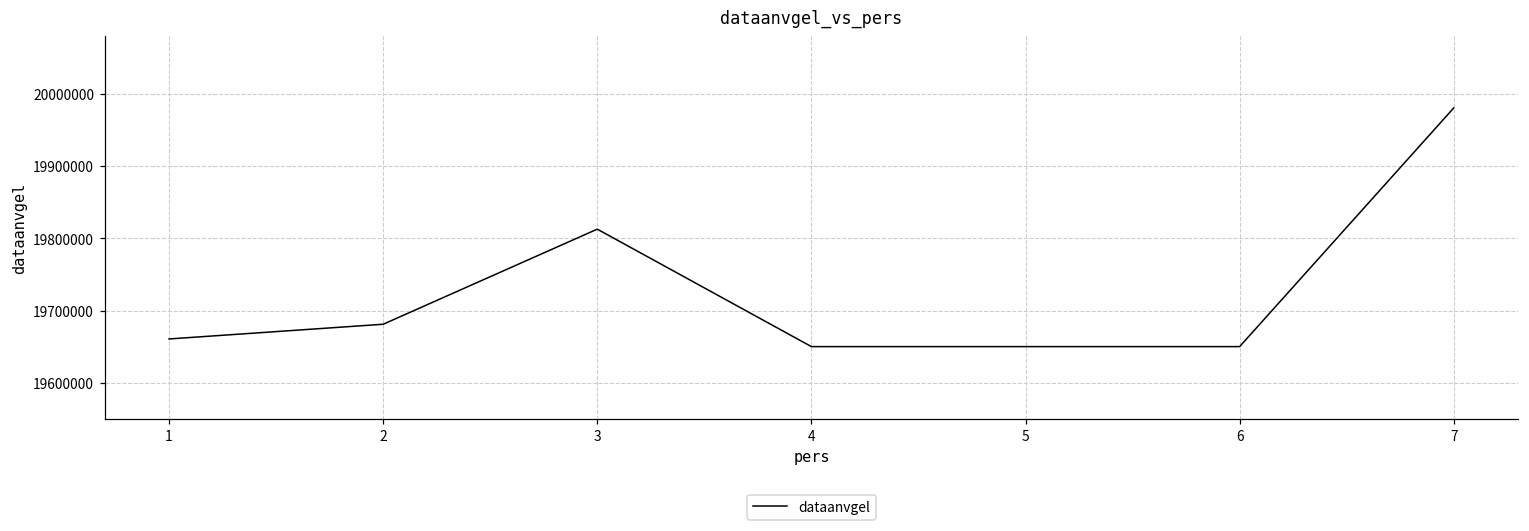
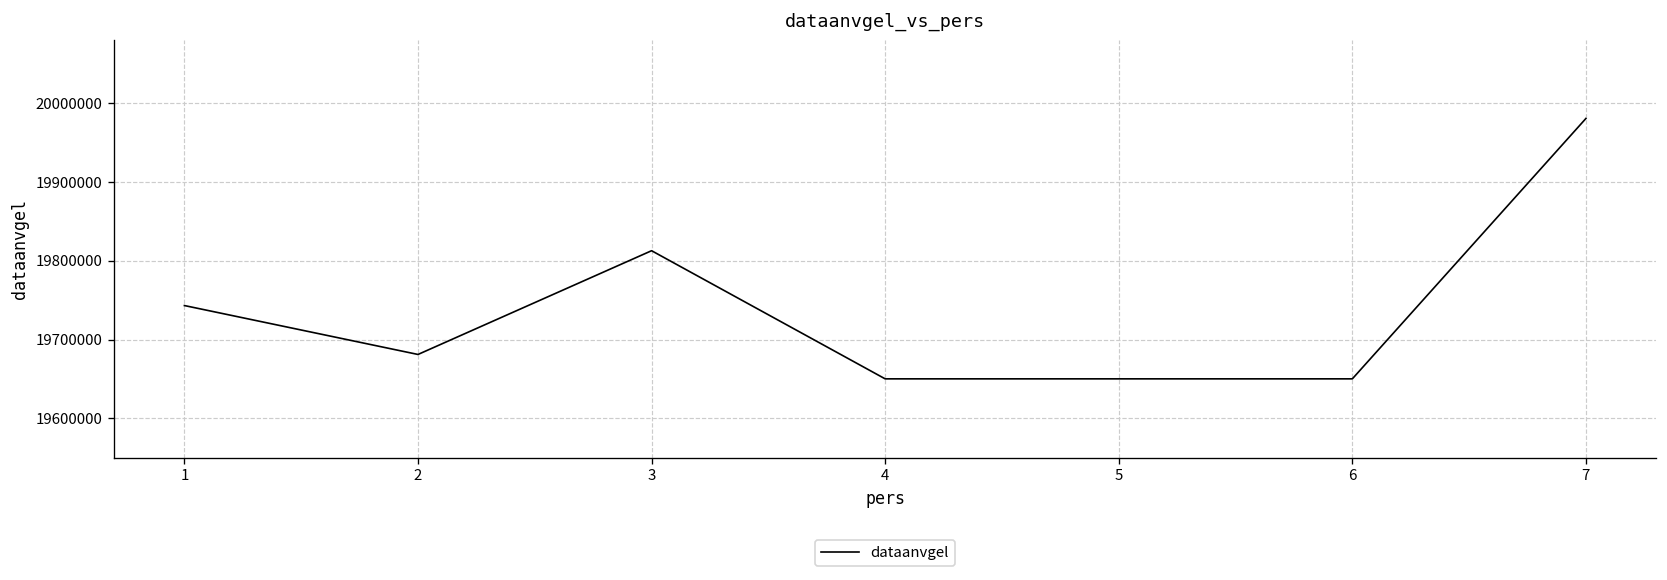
1: 19660000 -> 19740000
